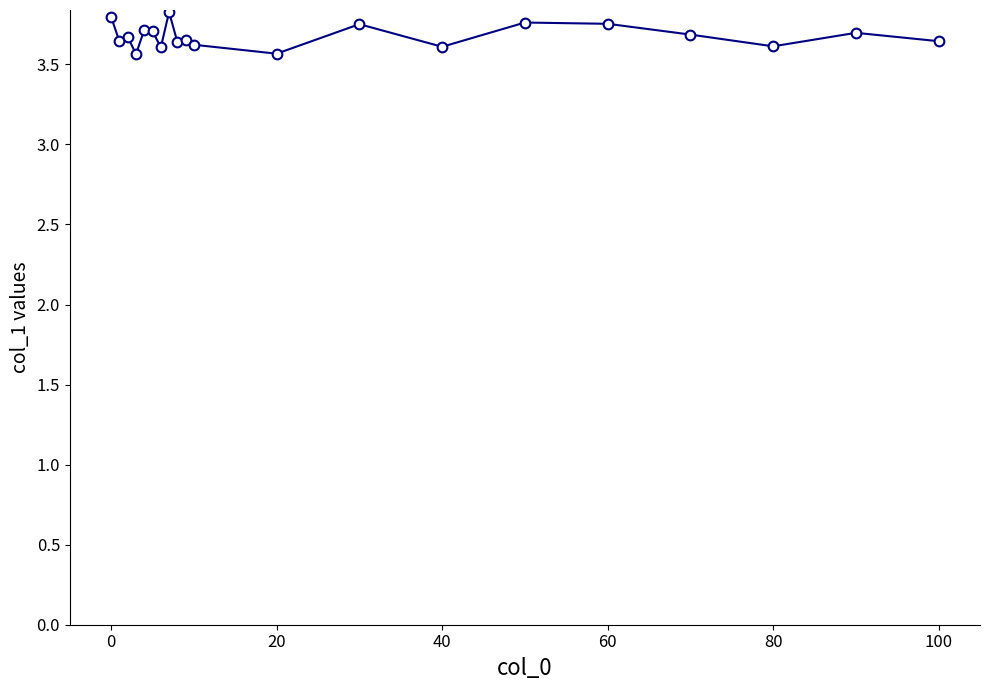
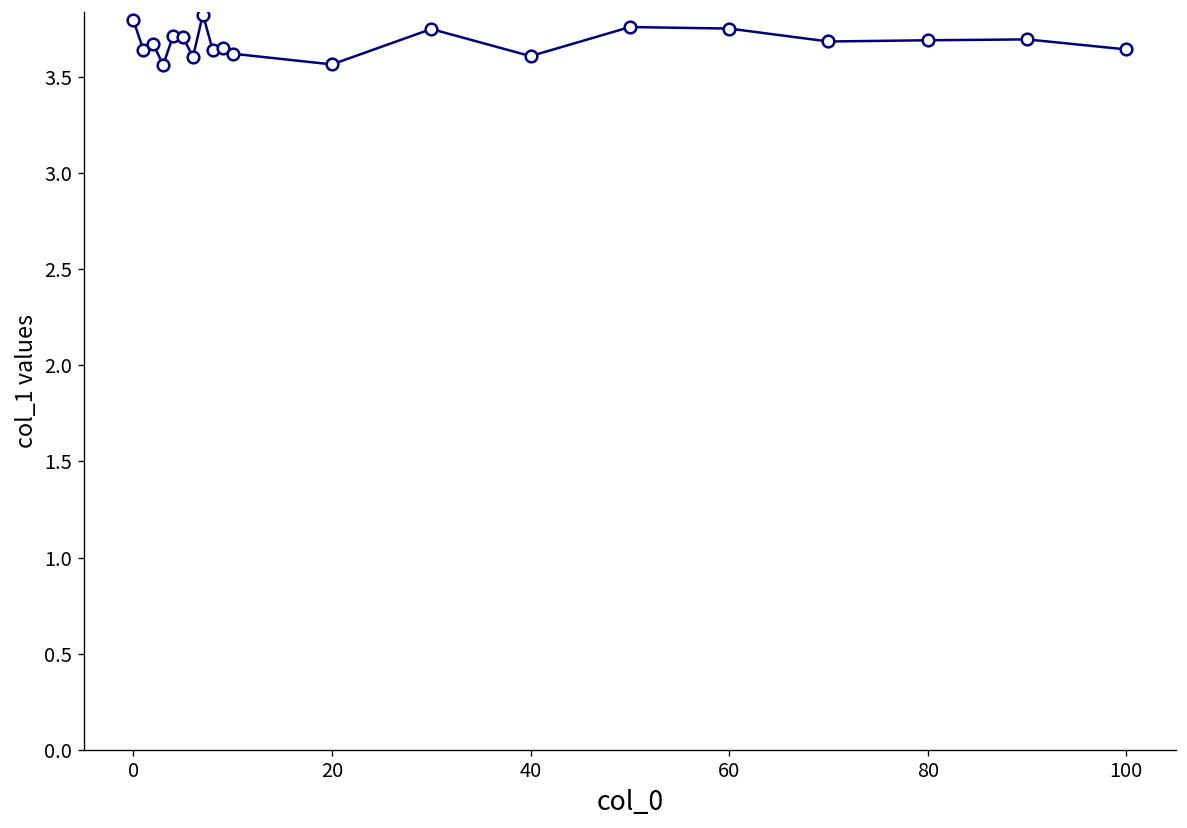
80: 3.61 -> 3.69
